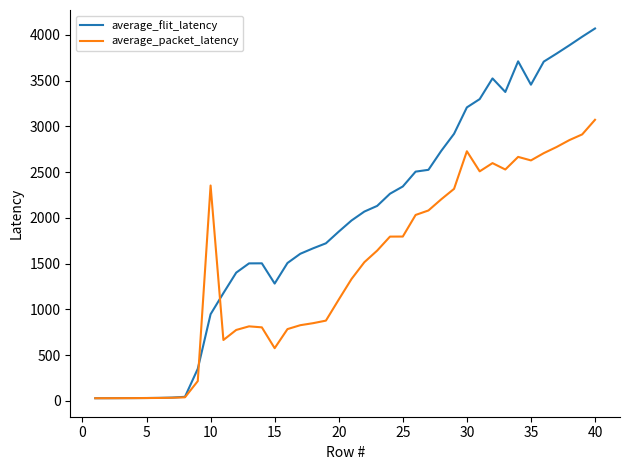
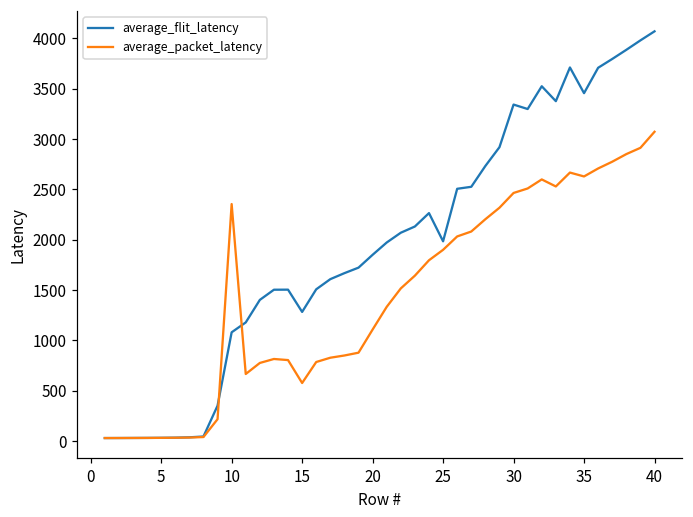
average_flit_latency, 10: 900 -> 1100
average_flit_latency, 25: 2300 -> 2000
average_packet_latency, 25: 1800 -> 1900
average_flit_latency, 30: 3200 -> 3300
average_packet_latency, 30: 2700 -> 2500
